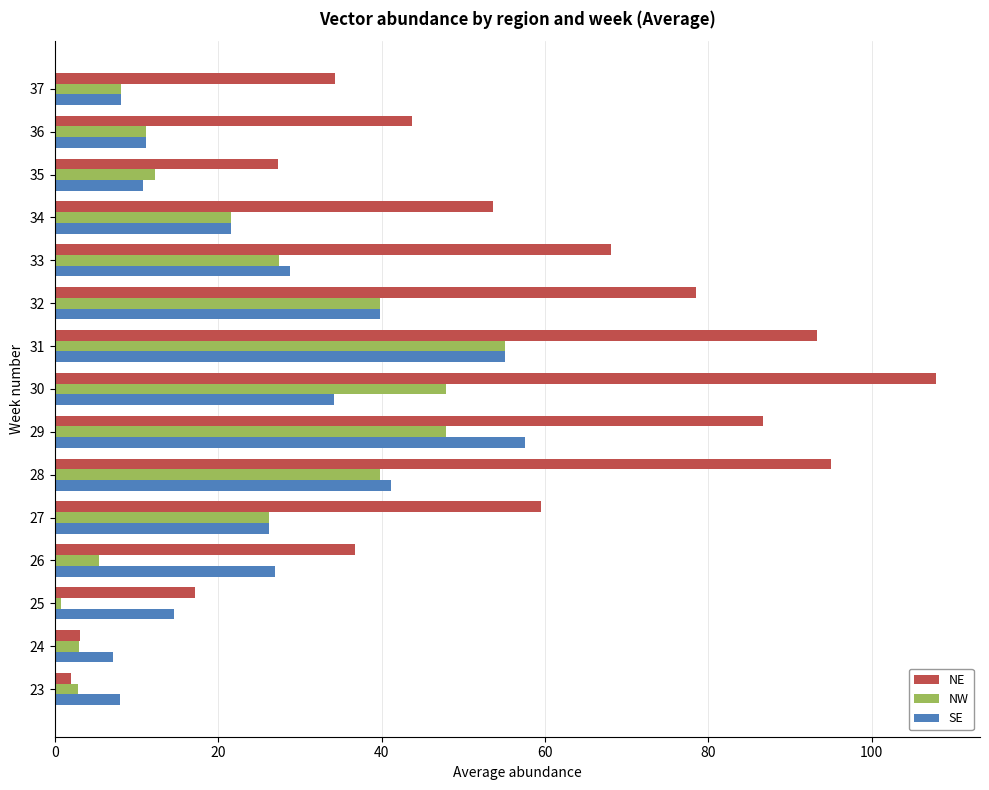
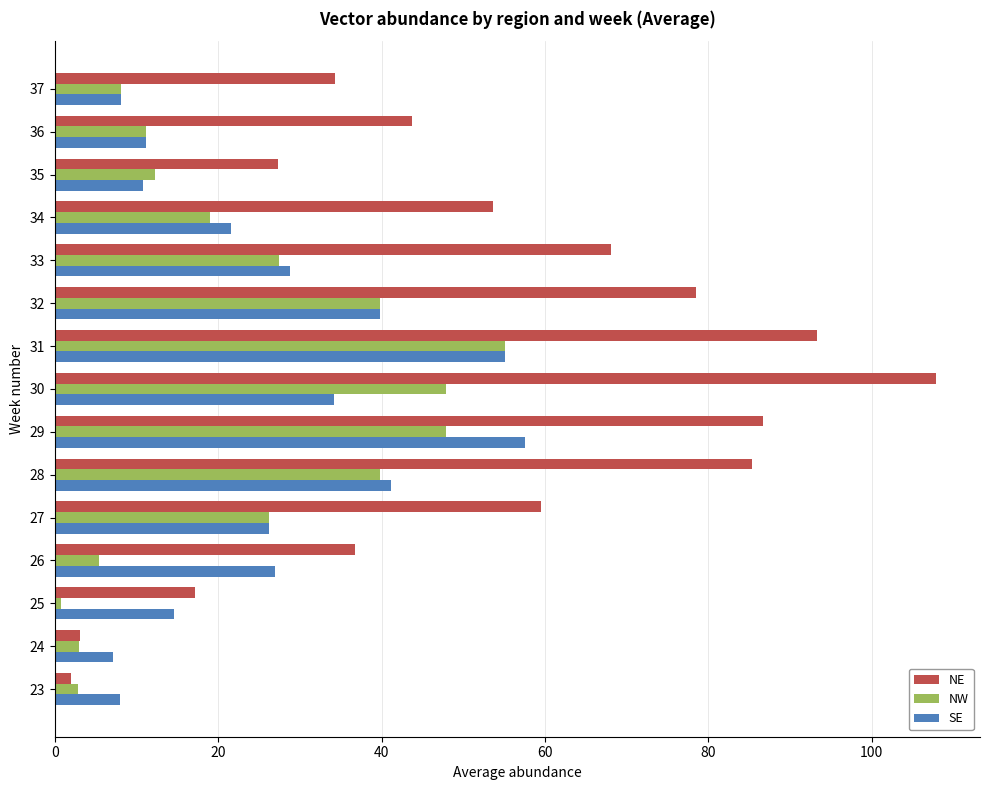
NW, 34: 22 -> 19
NE, 28: 95 -> 85
